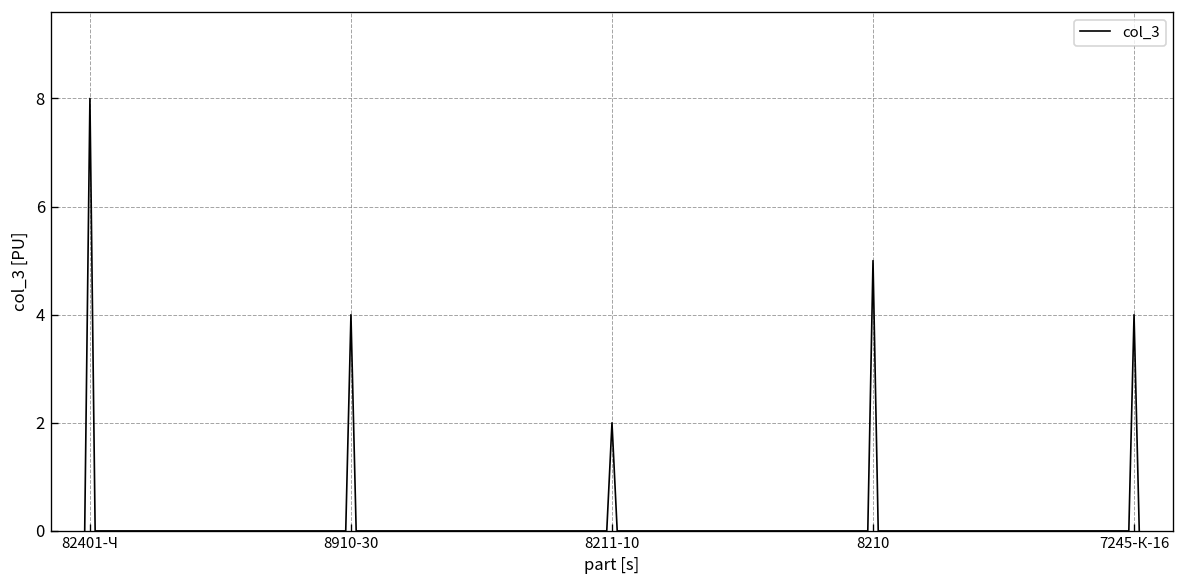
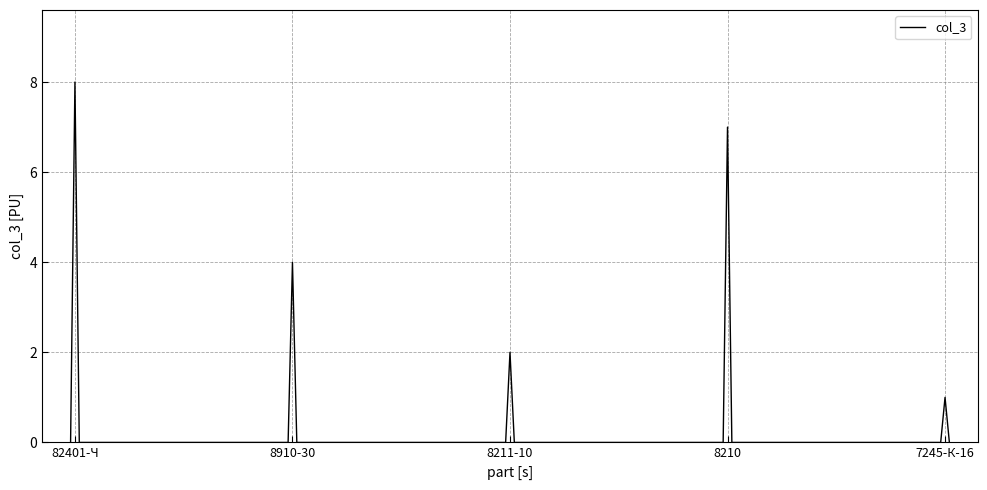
8210: 5 -> 7
7245-К-16: 4 -> 1
